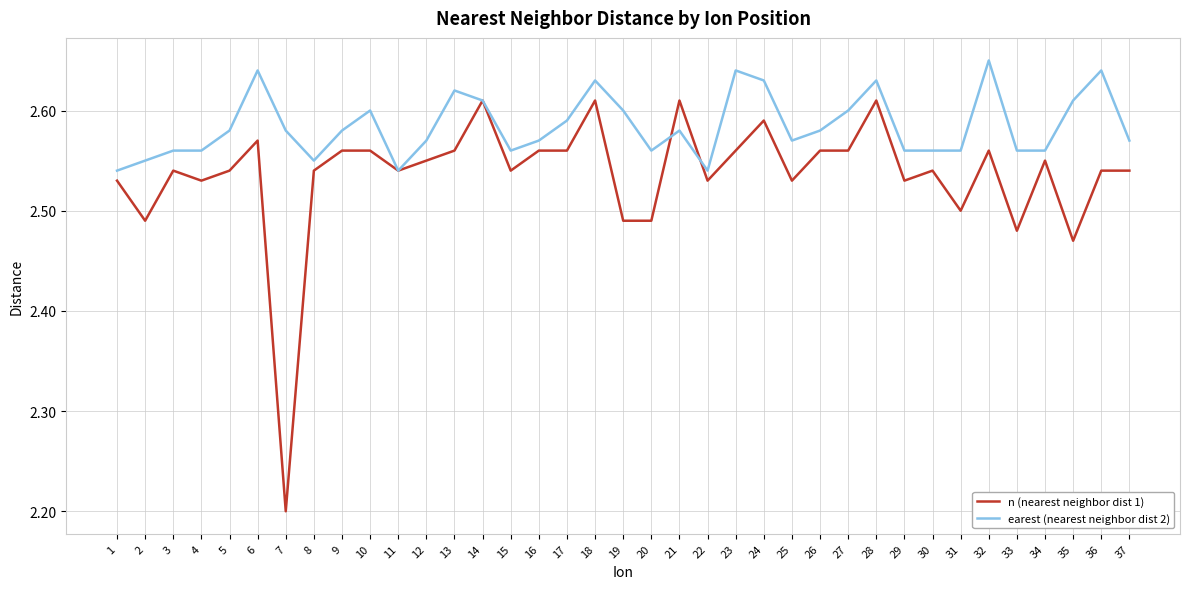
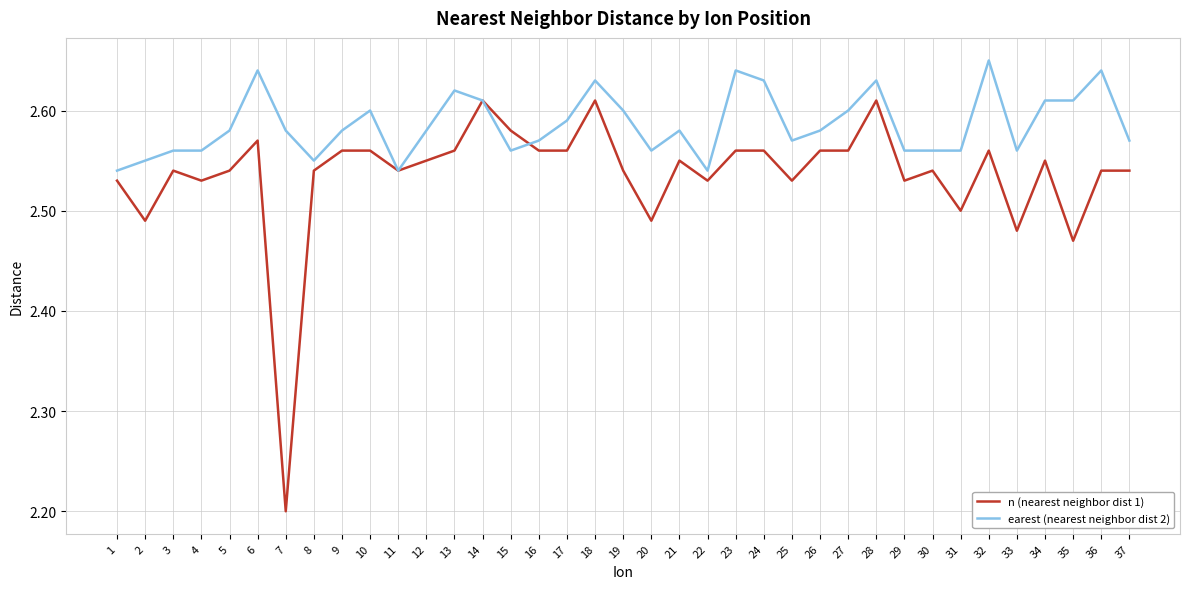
earest (nearest neighbor dist 2), 12: 2.57 -> 2.58
n (nearest neighbor dist 1), 15: 2.54 -> 2.58
n (nearest neighbor dist 1), 19: 2.49 -> 2.54
n (nearest neighbor dist 1), 21: 2.61 -> 2.55
n (nearest neighbor dist 1), 24: 2.59 -> 2.56
earest (nearest neighbor dist 2), 34: 2.56 -> 2.61
